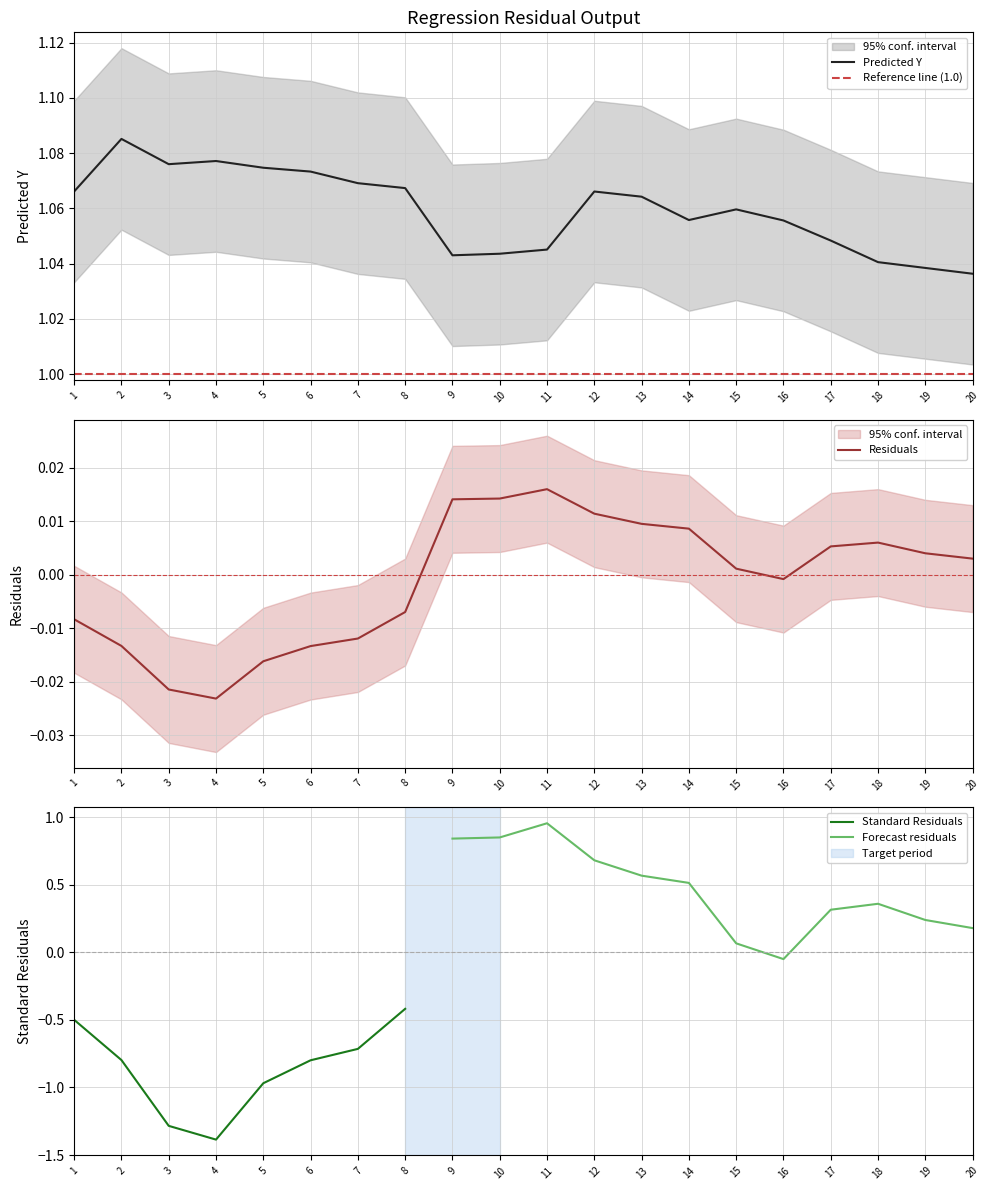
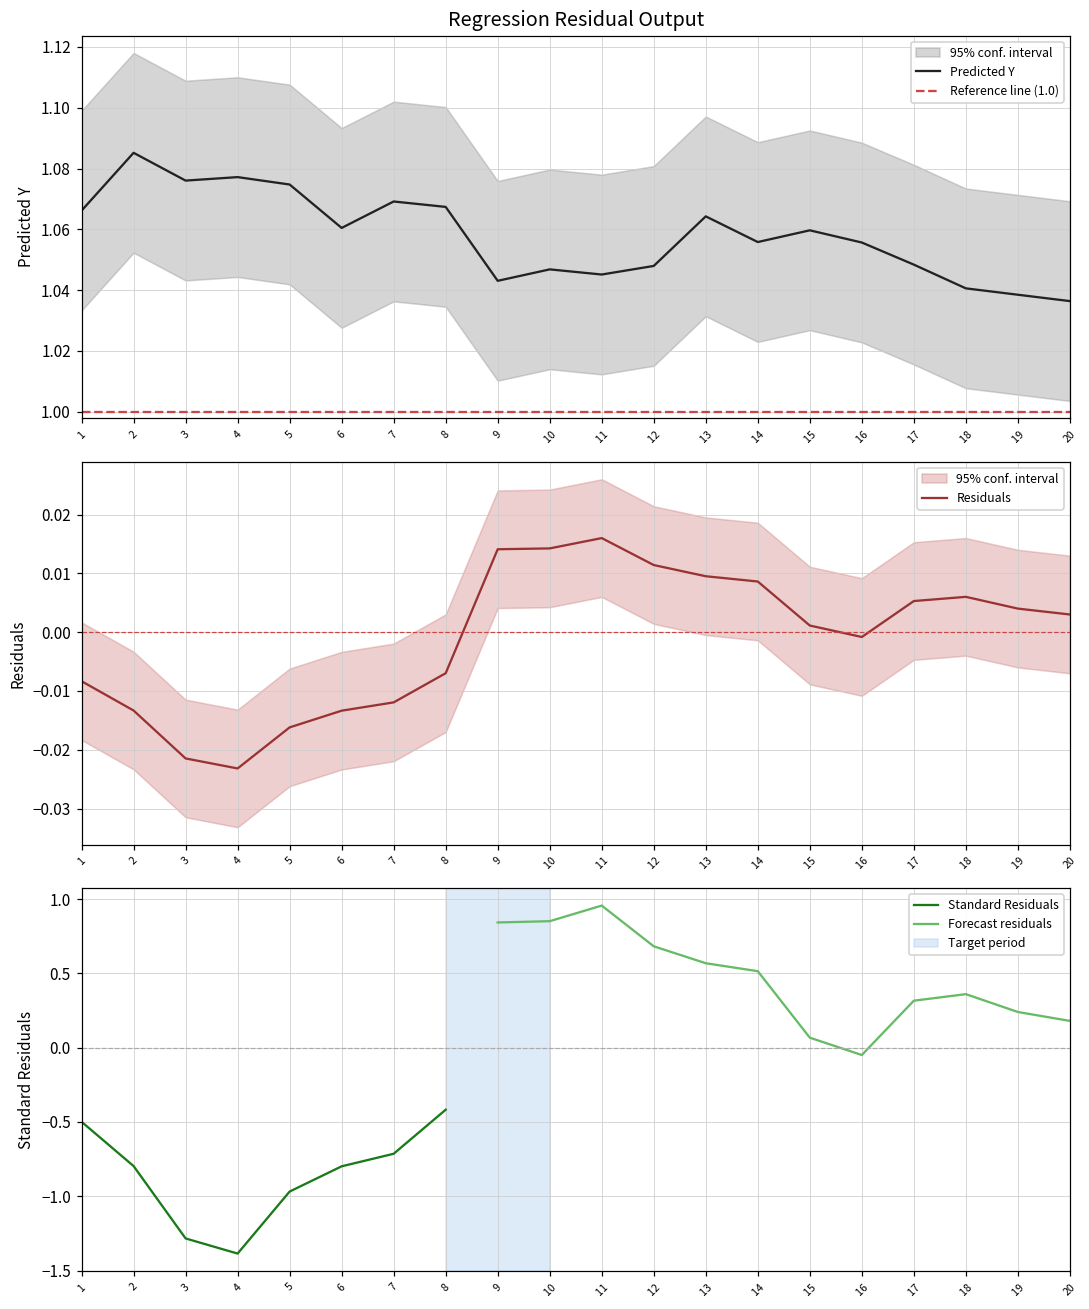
Regression Residual Output, Predicted Y, 6: 1.073 -> 1.060
Regression Residual Output, Predicted Y, 10: 1.044 -> 1.047
Regression Residual Output, Predicted Y, 12: 1.066 -> 1.048
